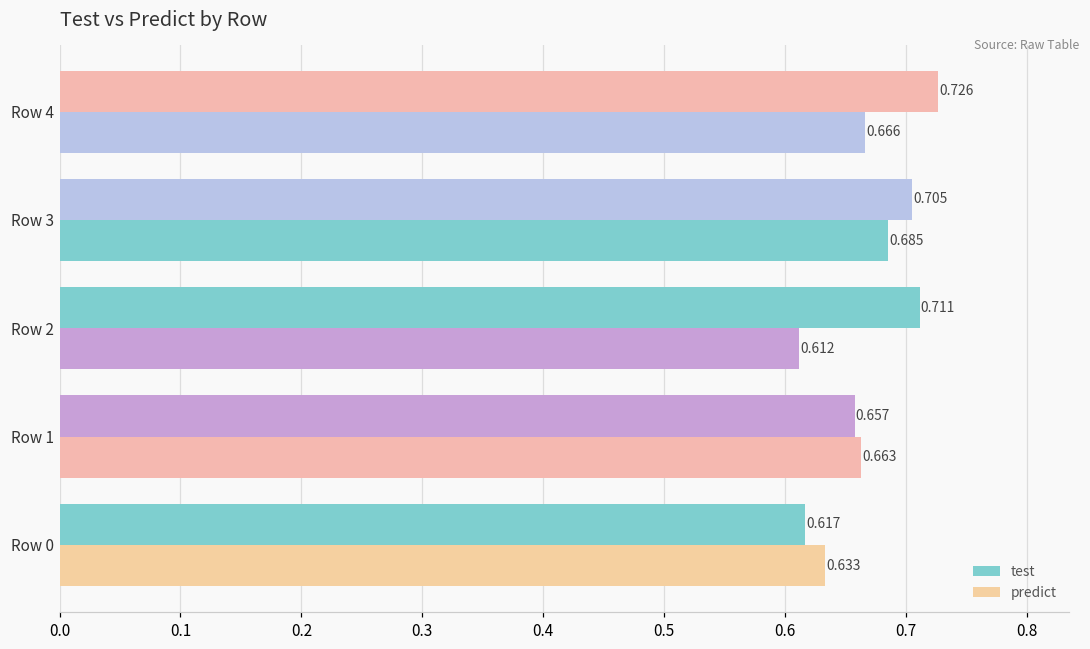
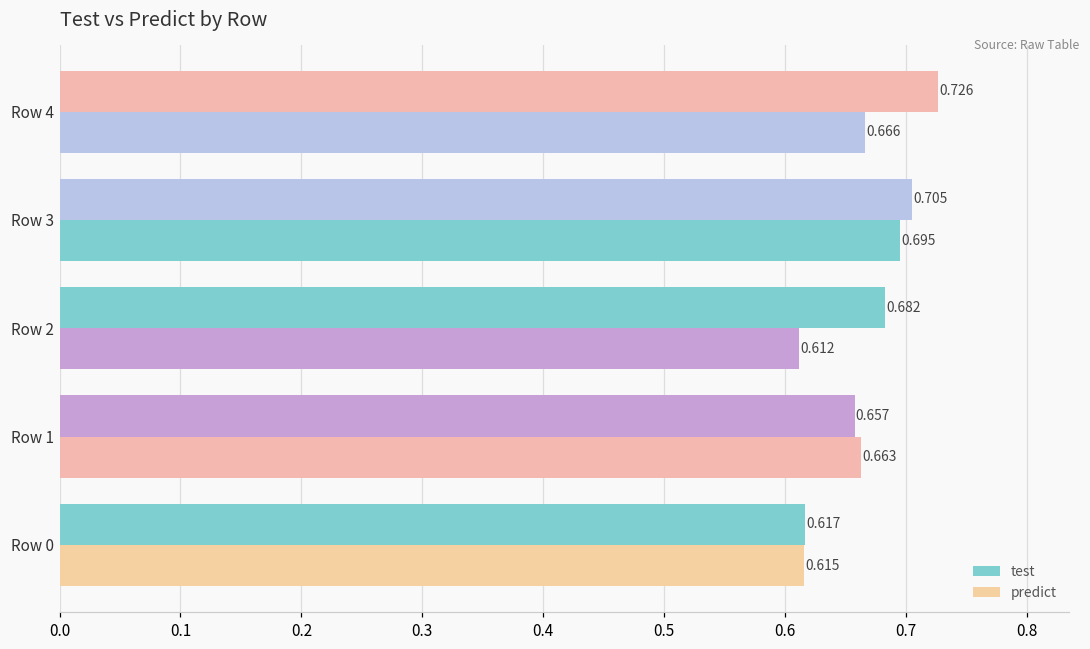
predict, Row 3: 0.685 -> 0.695
test, Row 2: 0.711 -> 0.682
predict, Row 0: 0.633 -> 0.615
